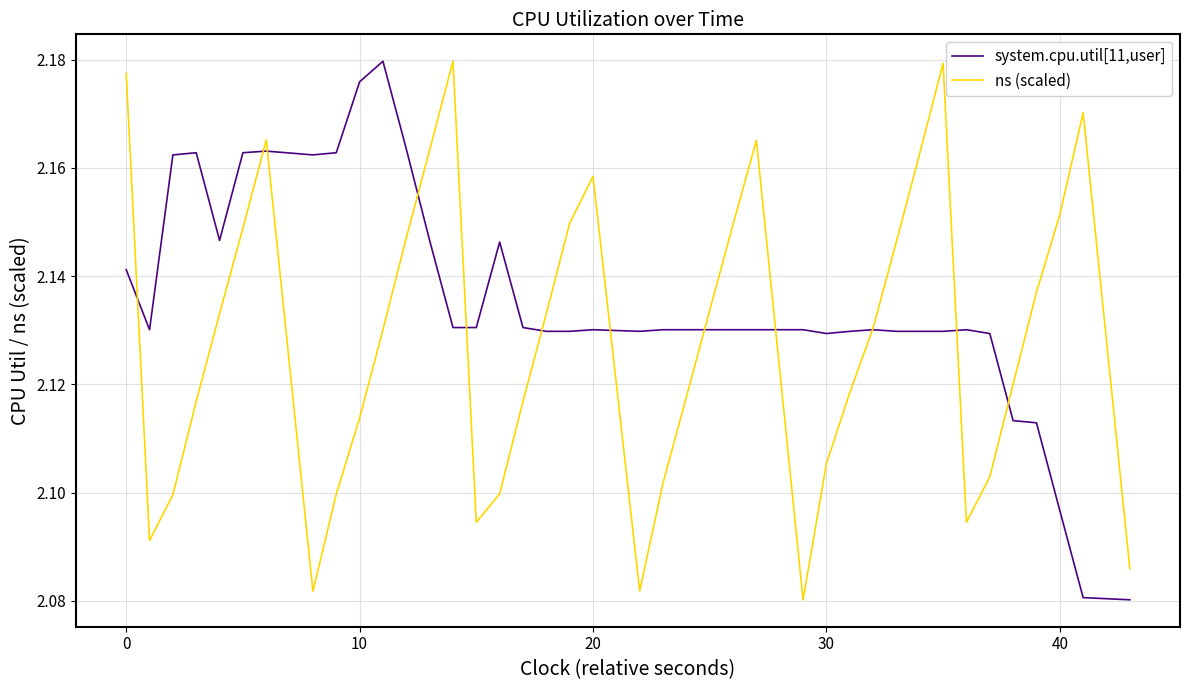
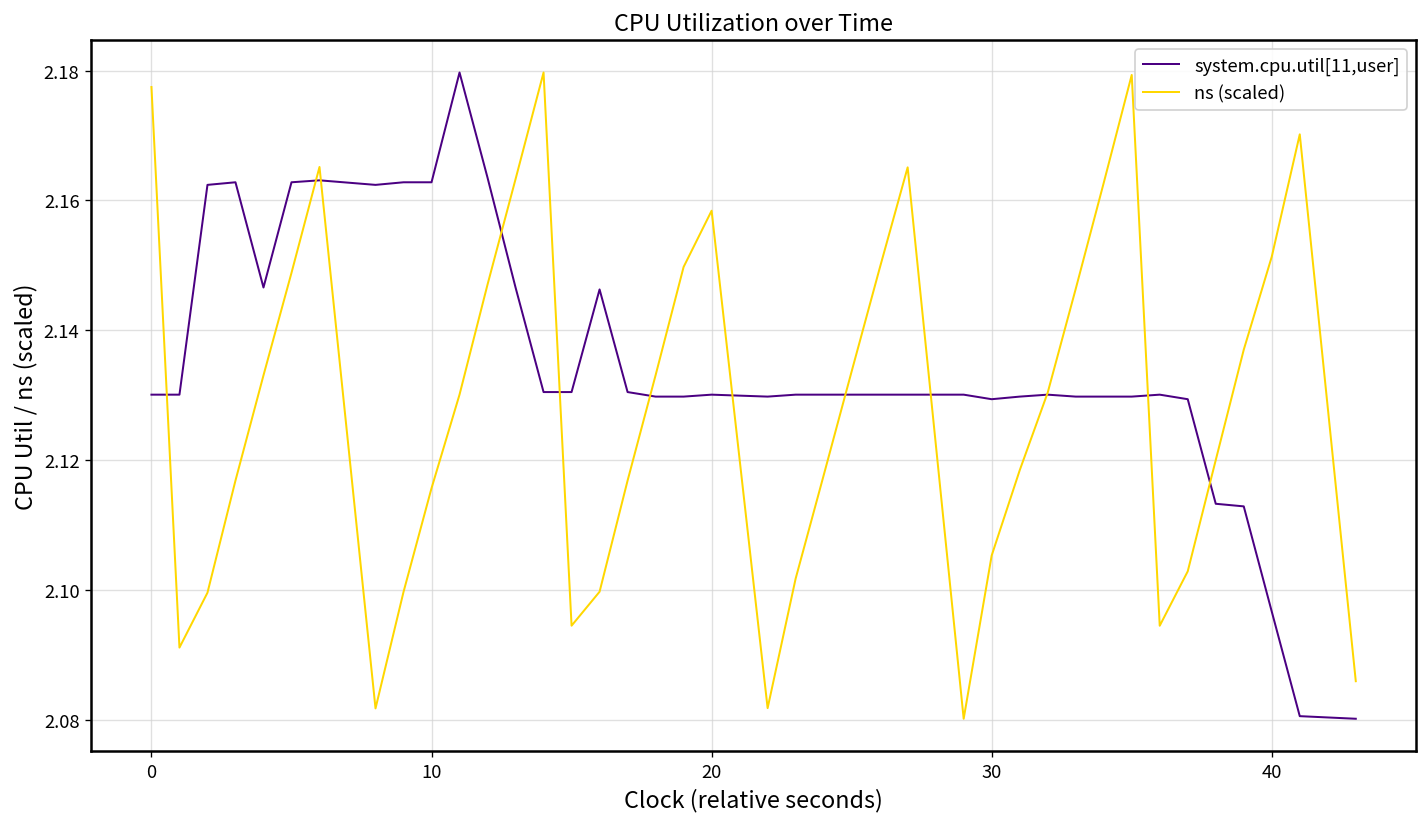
system.cpu.util[11,user], 0: 2.141 -> 2.130
system.cpu.util[11,user], 10: 2.176 -> 2.163
ns (scaled), 10: 2.114 -> 2.116
